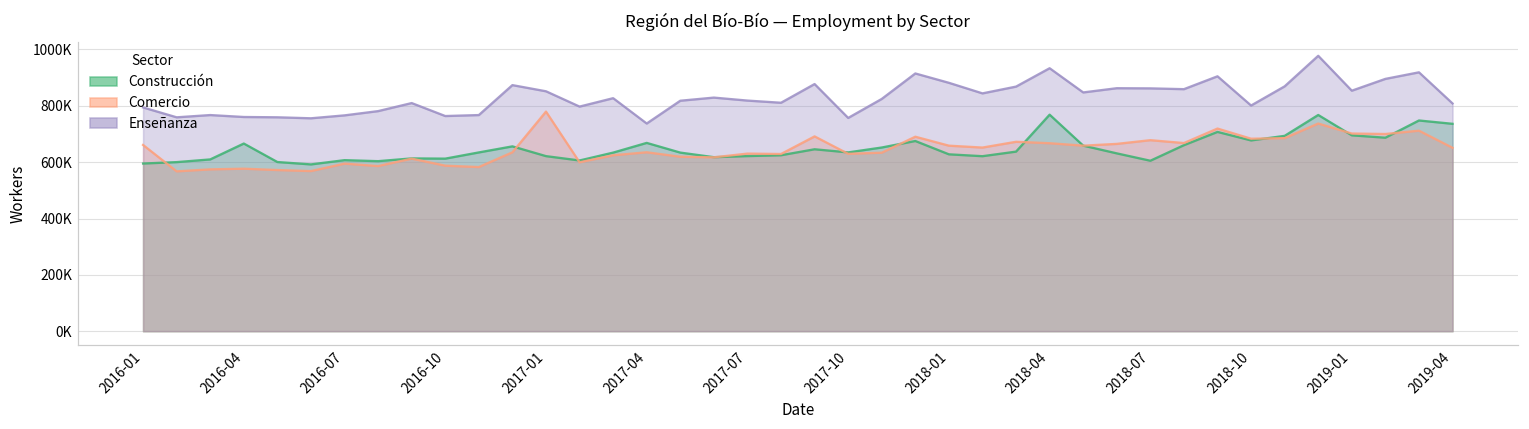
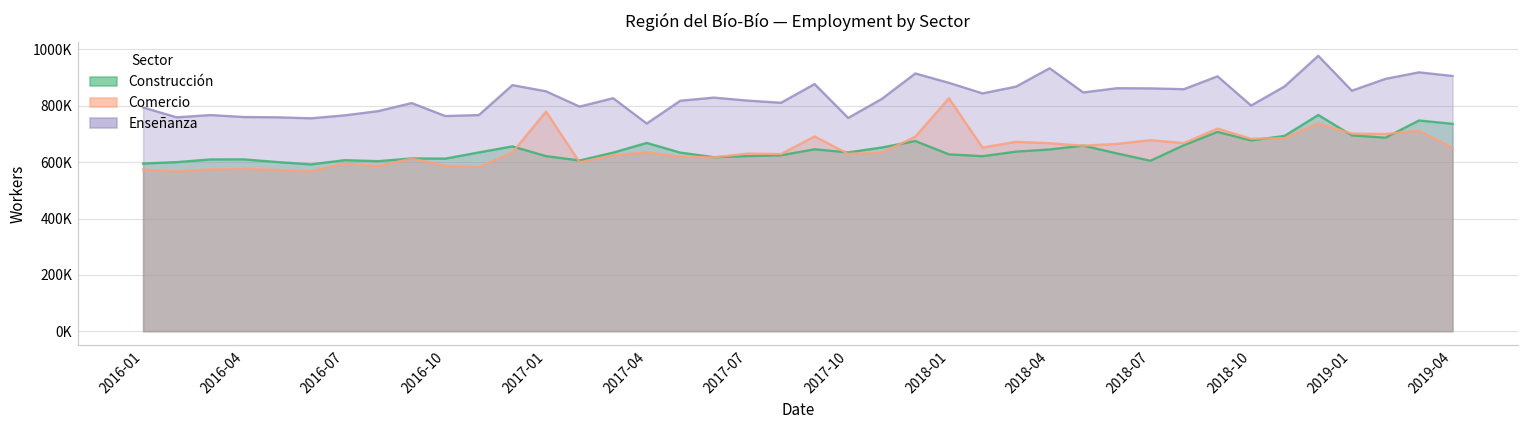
Comercio, 2016-01: 660000 -> 570000
Construcción, 2016-04: 670000 -> 610000
Comercio, 2018-01: 660000 -> 830000
Construcción, 2018-04: 770000 -> 650000
Enseñanza, 2019-04: 810000 -> 910000
